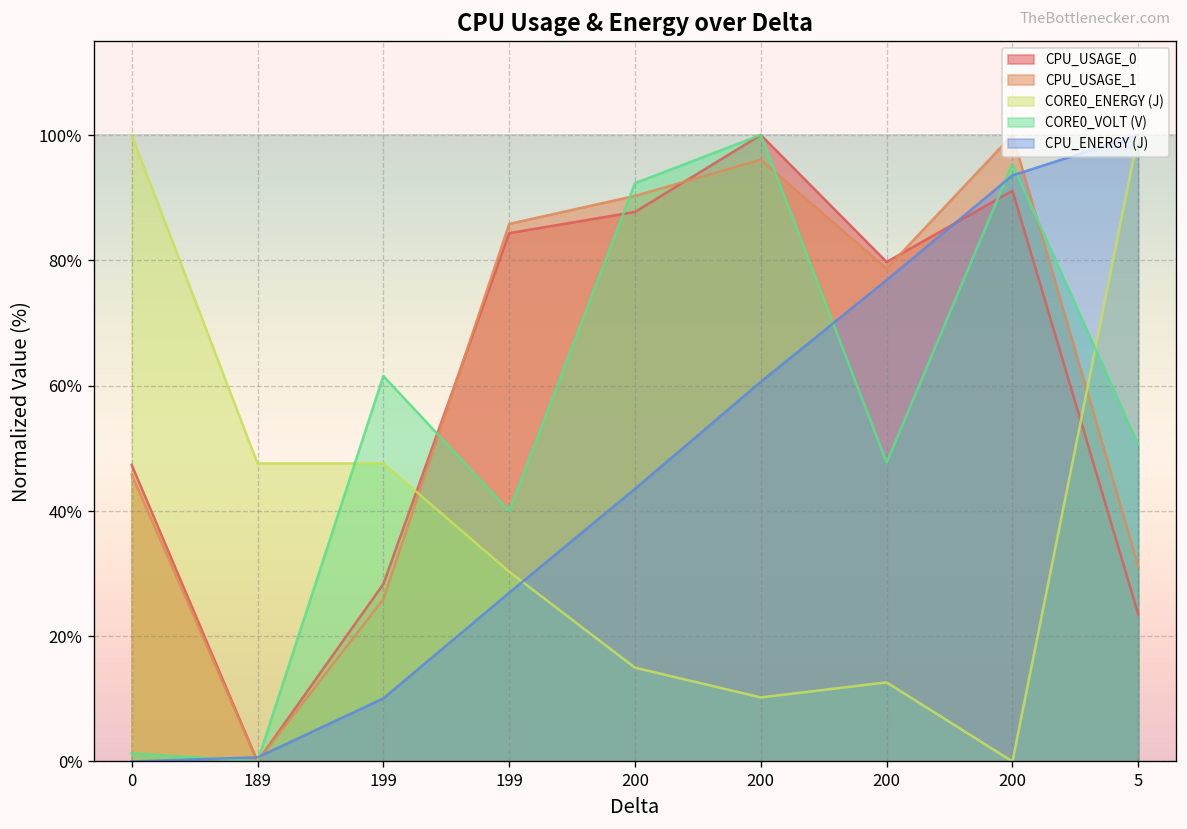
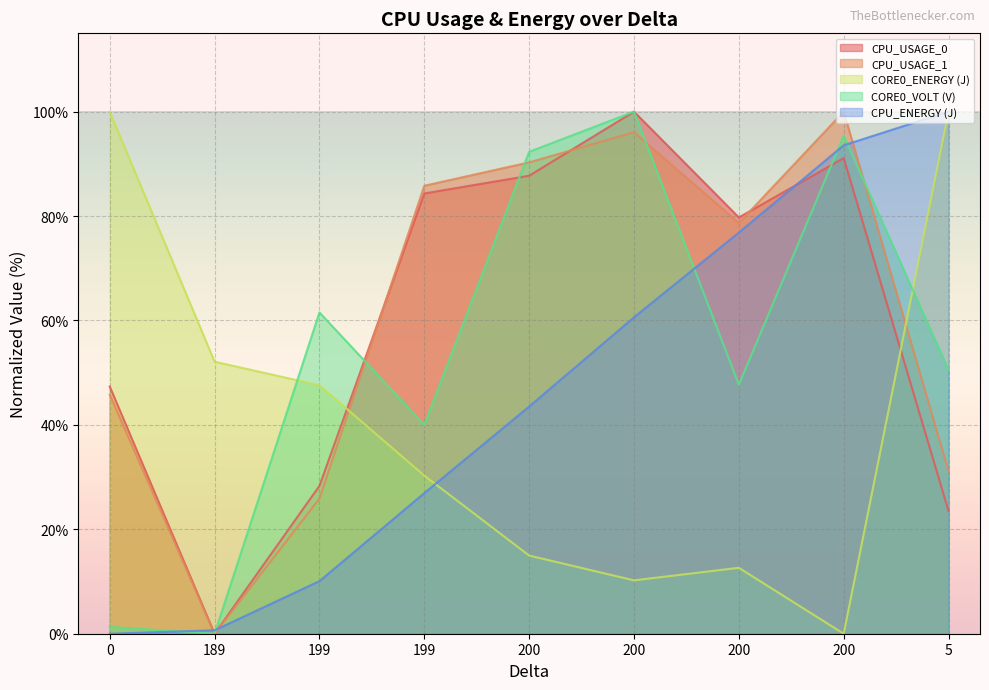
CORE0_ENERGY (J), 189: 48% -> 52%
